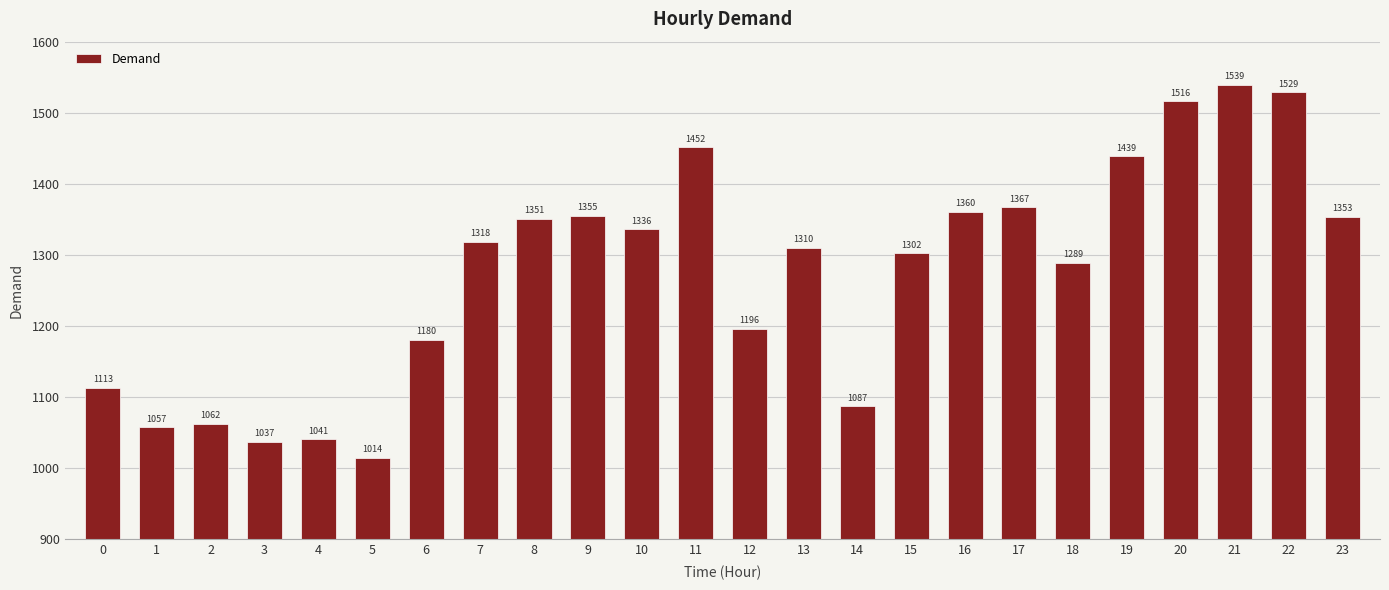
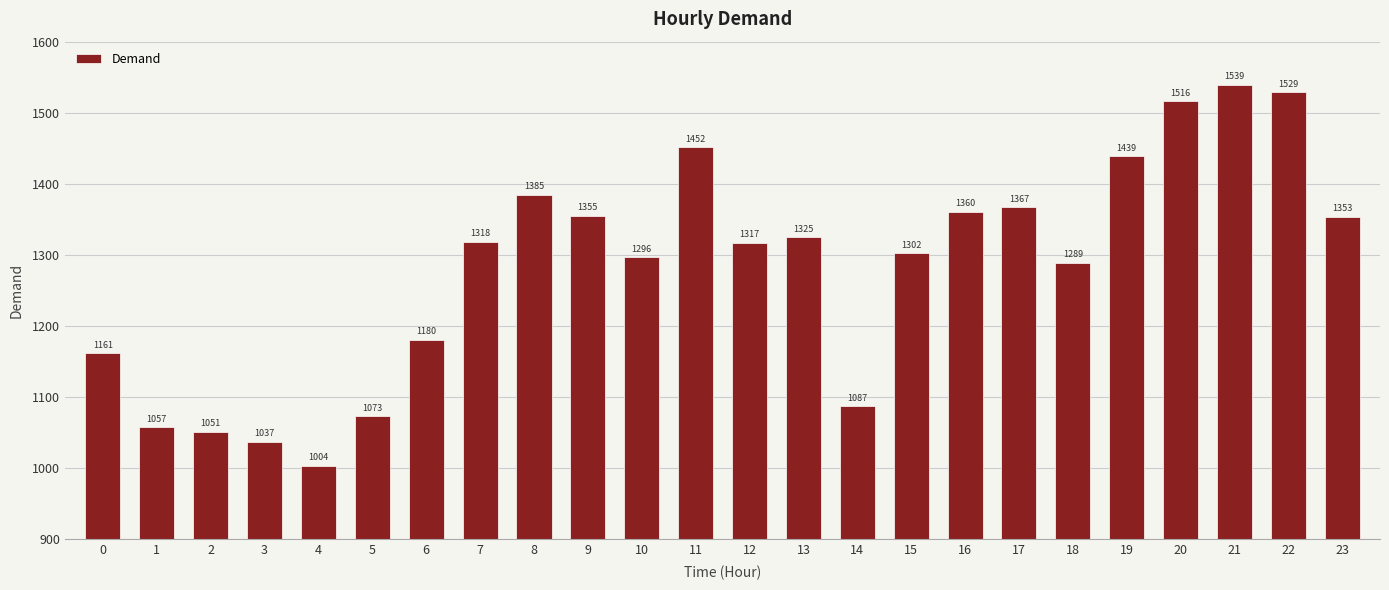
0: 1113 -> 1161
2: 1062 -> 1051
4: 1041 -> 1004
5: 1014 -> 1073
8: 1351 -> 1385
10: 1336 -> 1296
12: 1196 -> 1317
13: 1310 -> 1325
